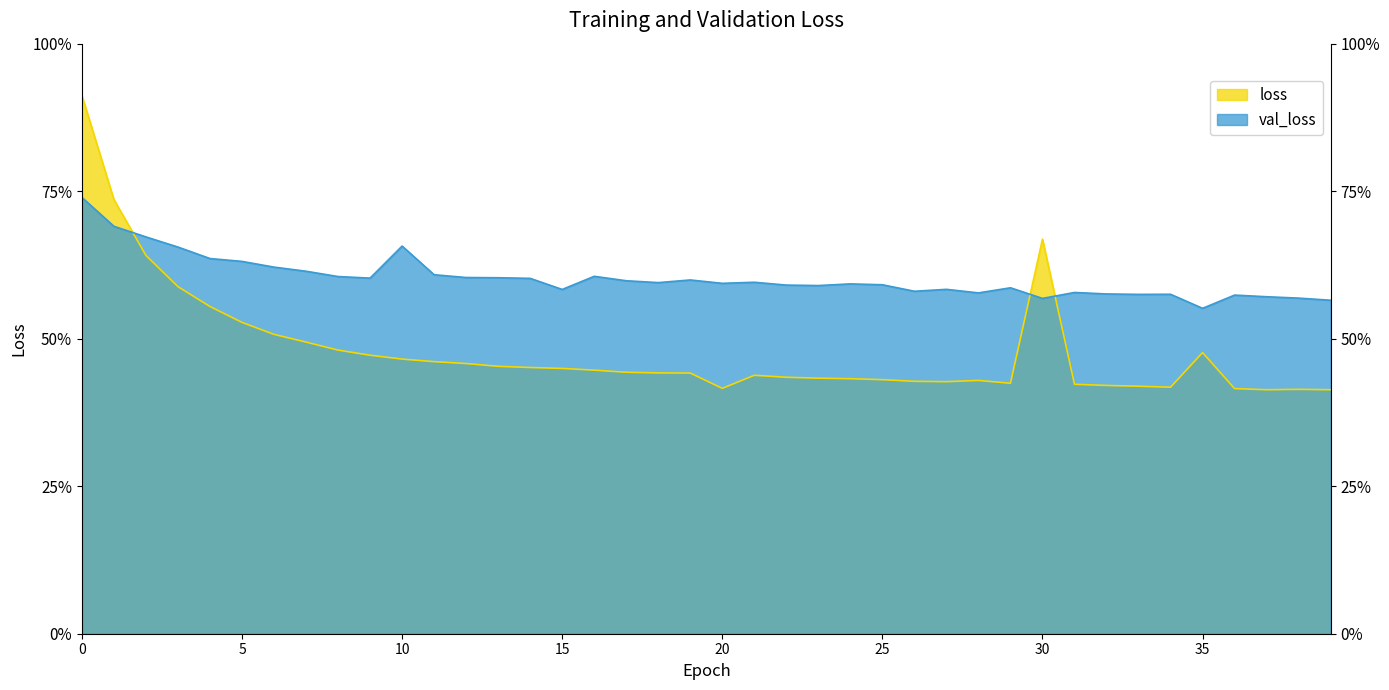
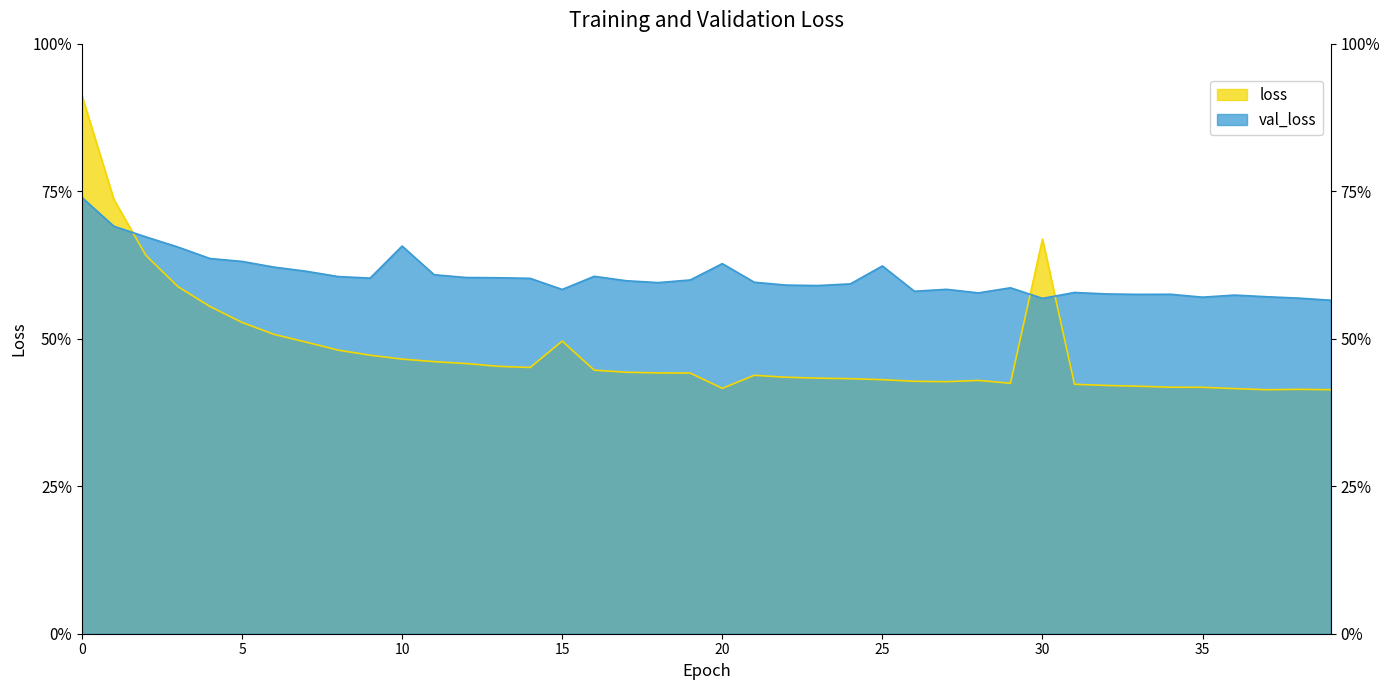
loss, 15: 45% -> 50%
val_loss, 20: 59% -> 63%
val_loss, 25: 59% -> 62%
loss, 35: 48% -> 42%
val_loss, 35: 55% -> 57%
